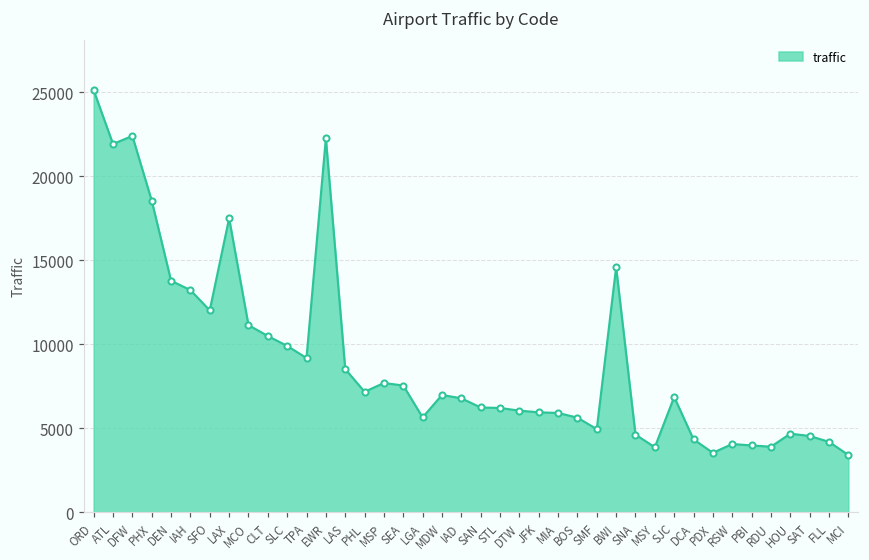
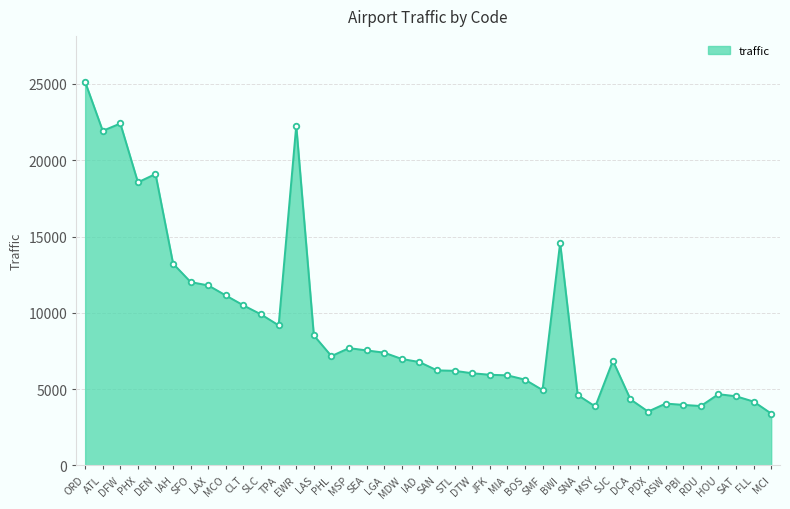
DEN: 13800 -> 19100
LAX: 17500 -> 11800
LGA: 5600 -> 7400
